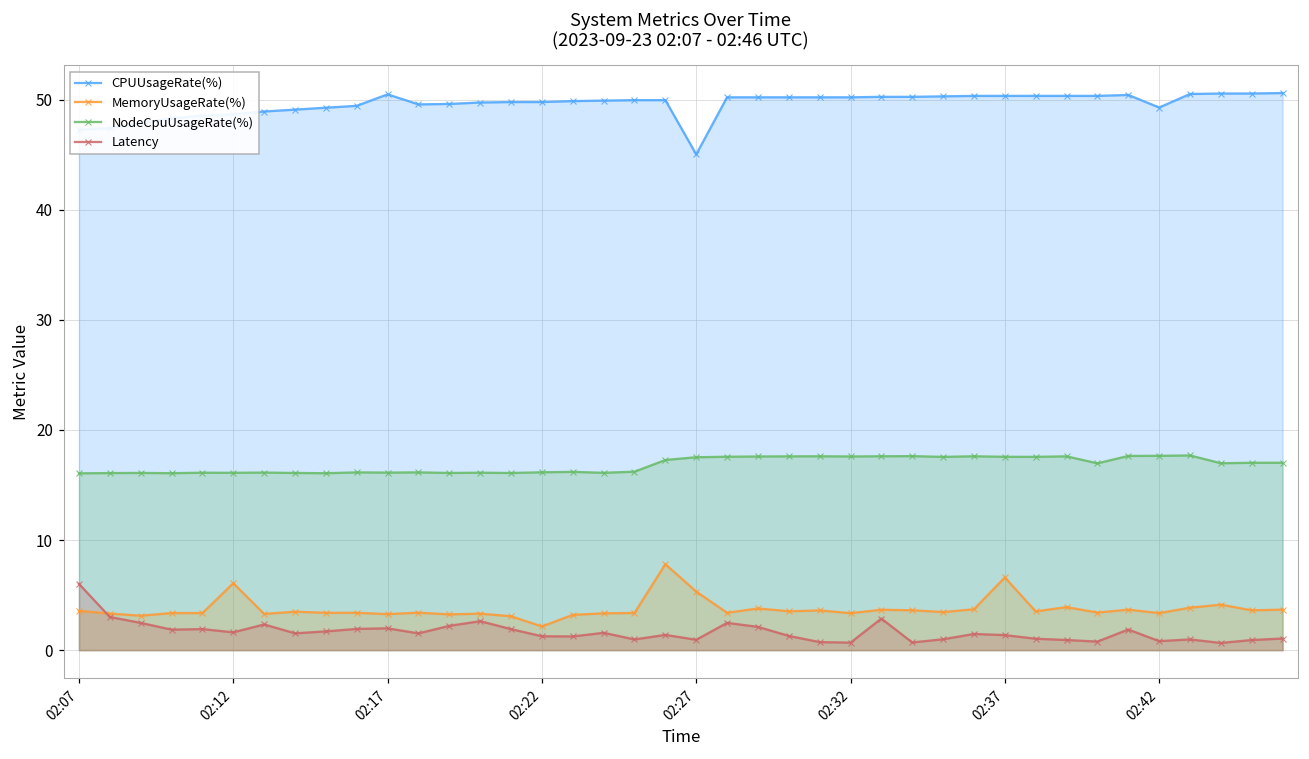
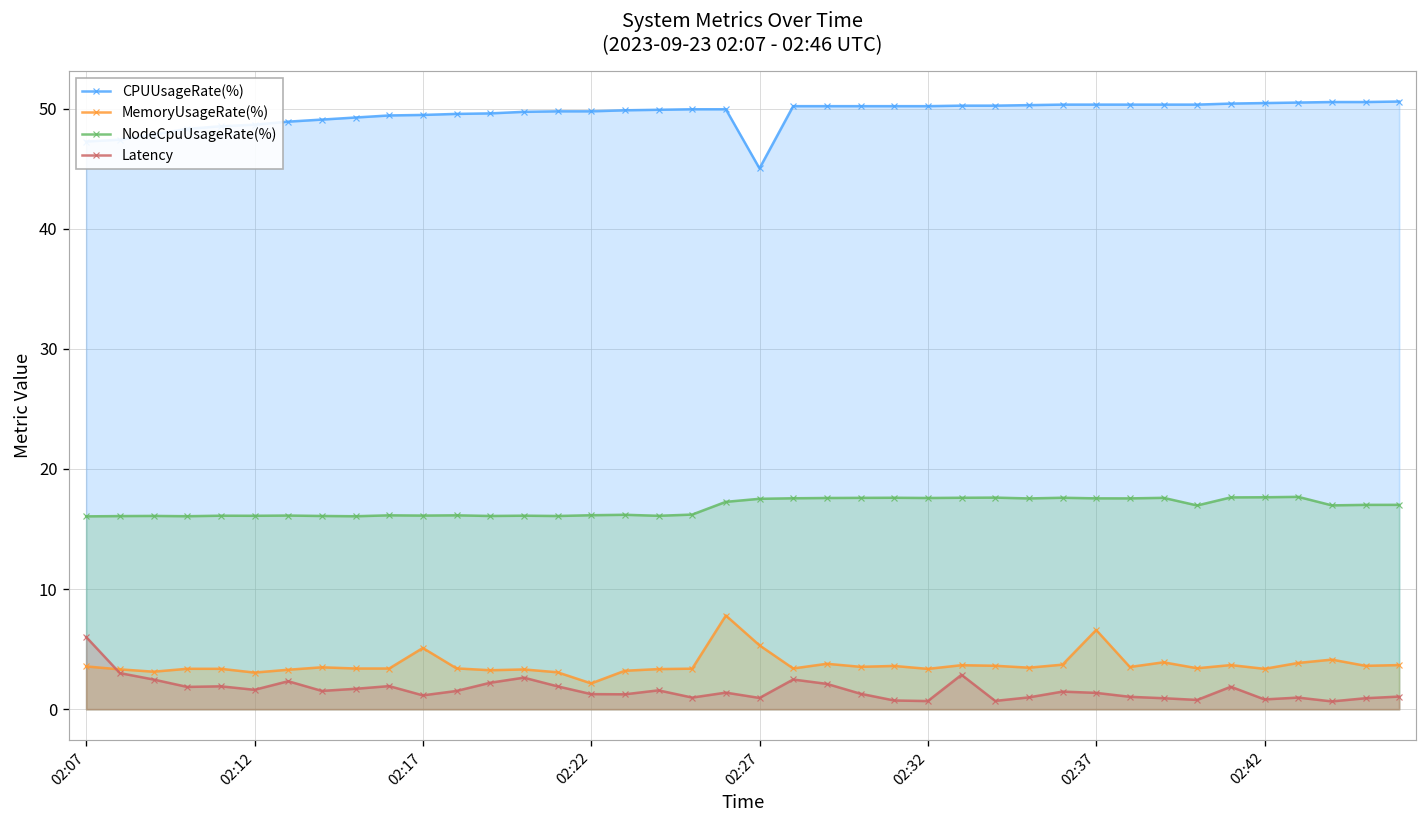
MemoryUsageRate(%), 02:12: 6.1 -> 3.1
CPUUsageRate(%), 02:17: 50.5 -> 49.5
MemoryUsageRate(%), 02:17: 3.3 -> 5.1
Latency, 02:17: 2.0 -> 1.2
CPUUsageRate(%), 02:42: 49.3 -> 50.5
